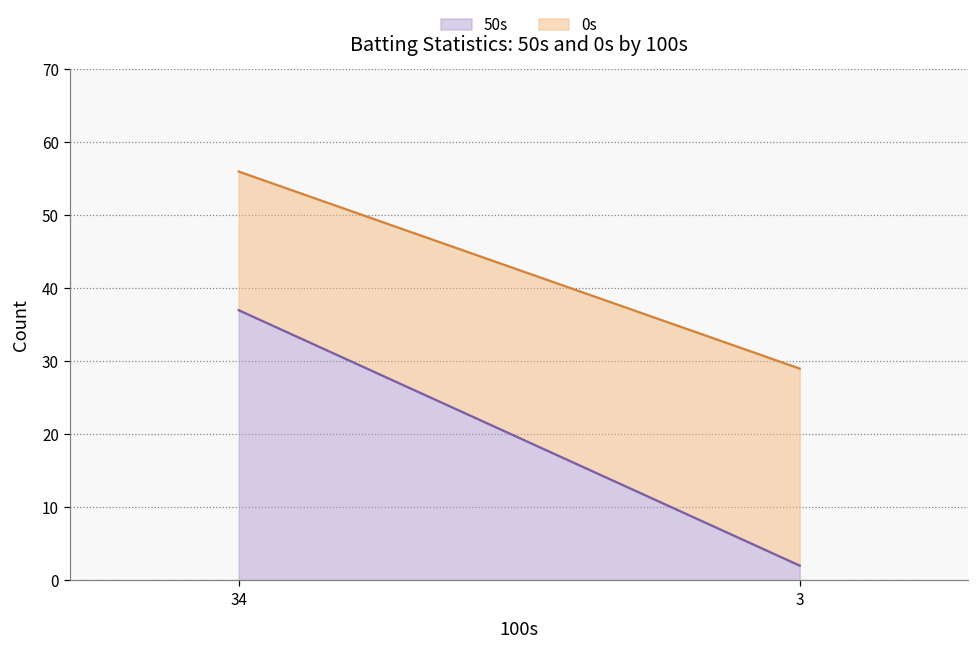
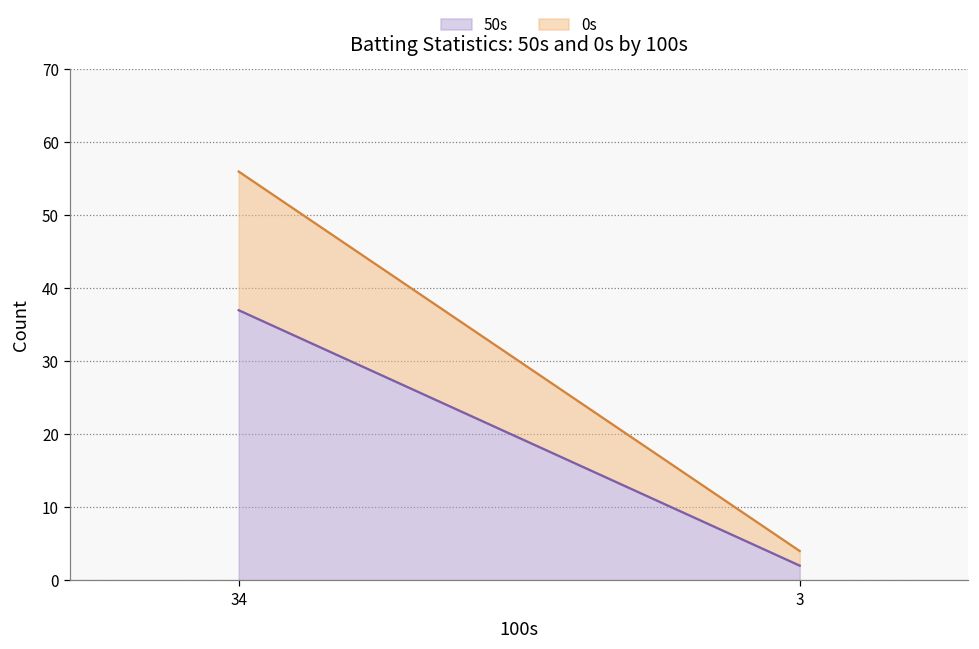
0s, 3: 27 -> 2
